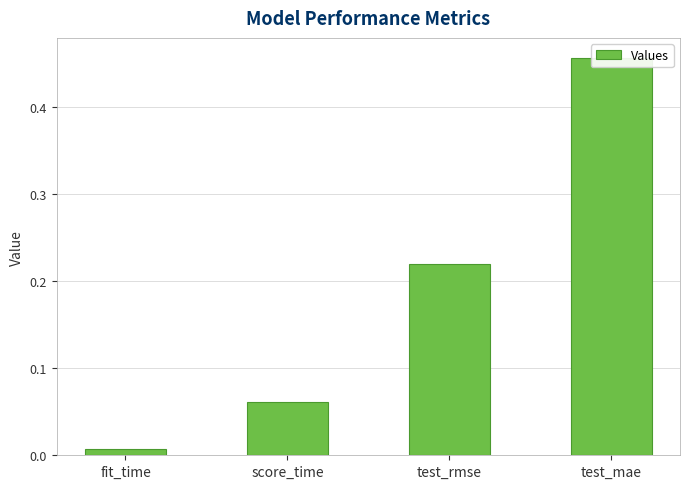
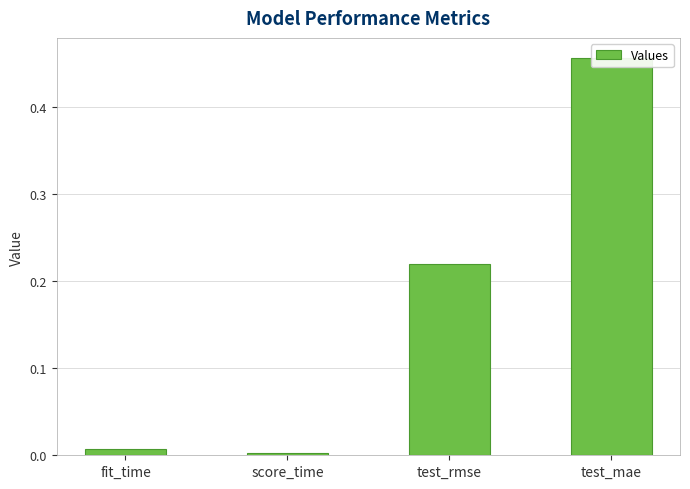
score_time: 0.06 -> 0.00
